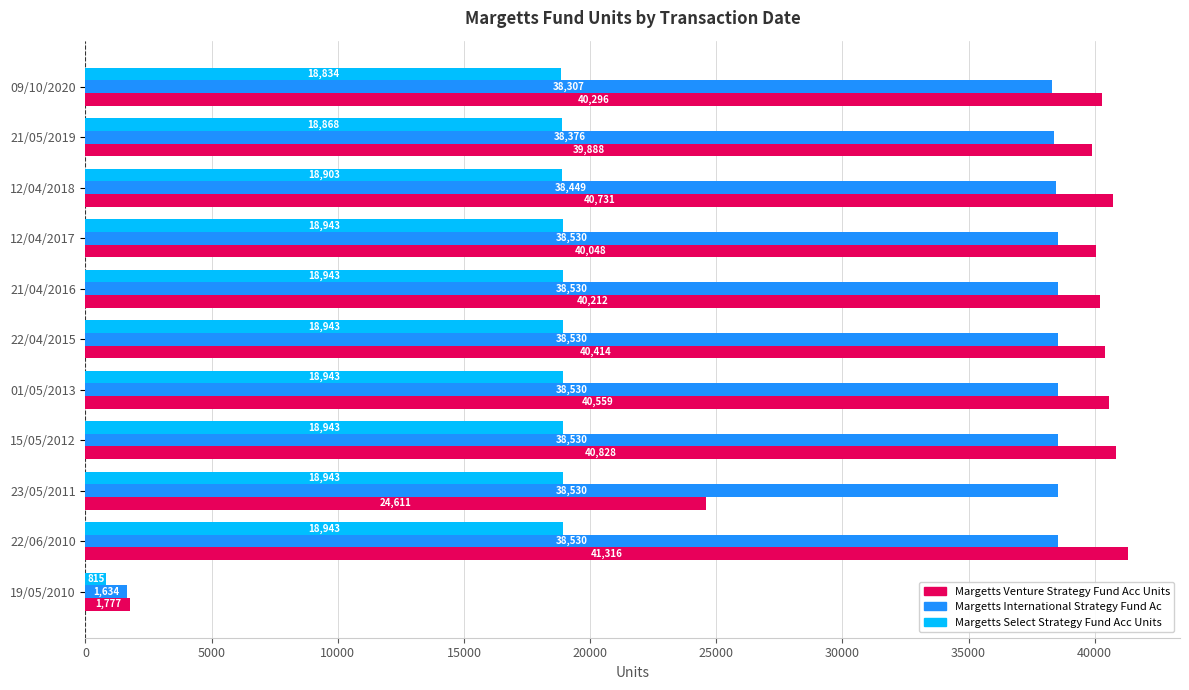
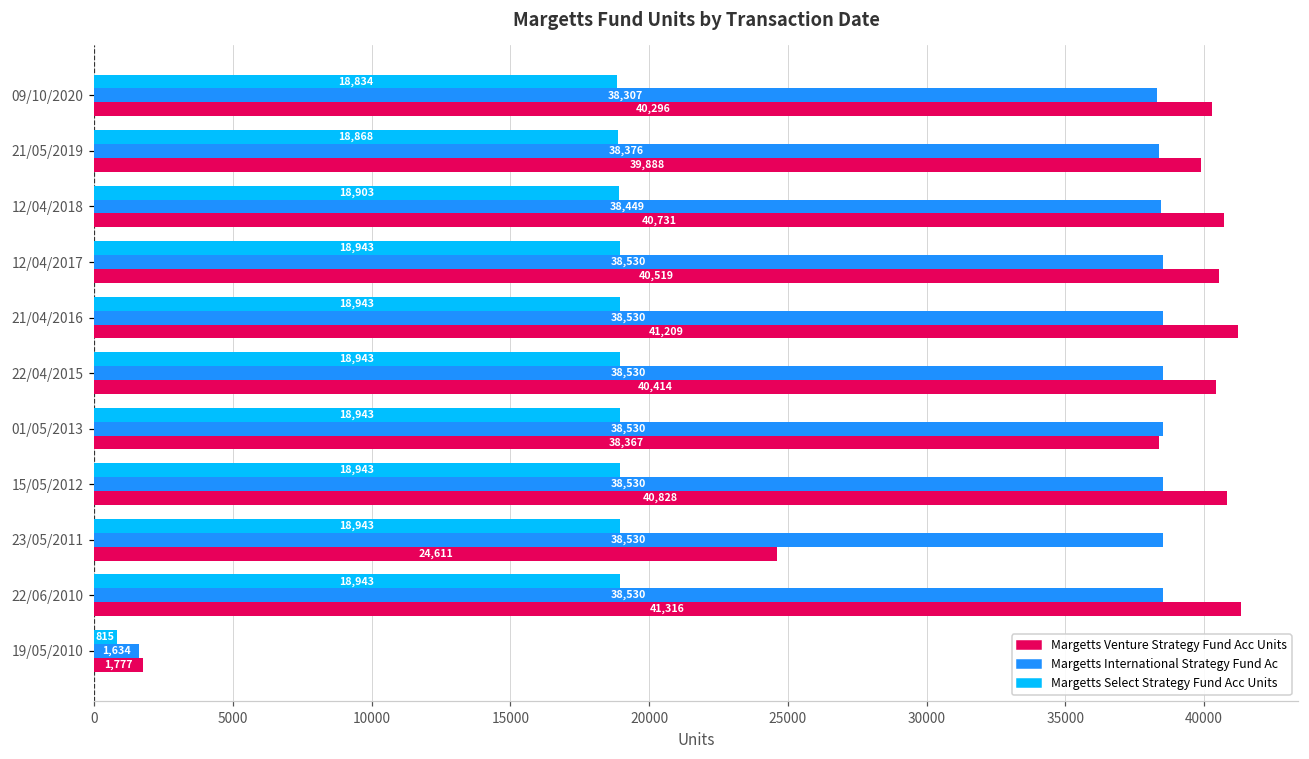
Margetts Venture Strategy Fund Acc Units, 12/04/2017: 40,048 -> 40,519
Margetts Venture Strategy Fund Acc Units, 21/04/2016: 40,212 -> 41,209
Margetts Venture Strategy Fund Acc Units, 01/05/2013: 40,559 -> 38,367
